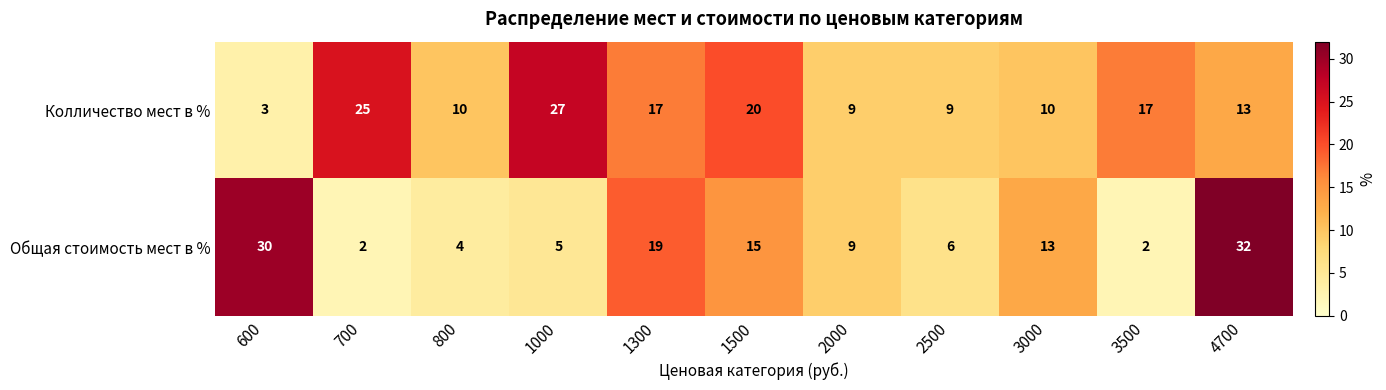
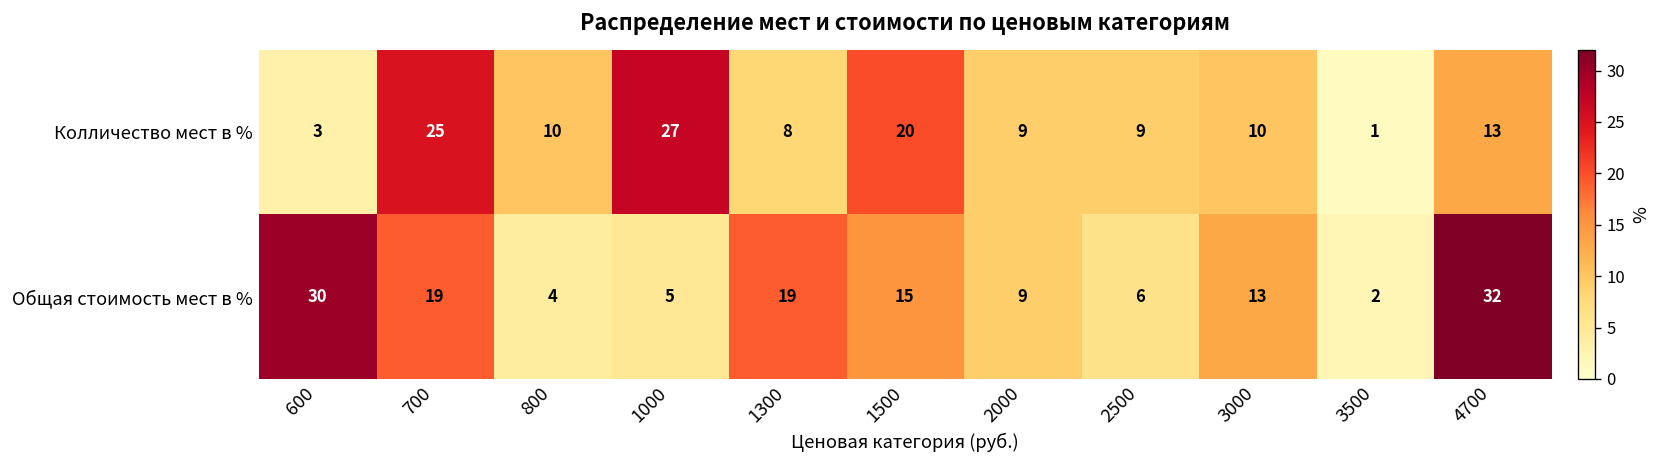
Колличество мест в %, 1300: 17 -> 8
Колличество мест в %, 3500: 17 -> 1
Общая стоимость мест в %, 700: 2 -> 19
